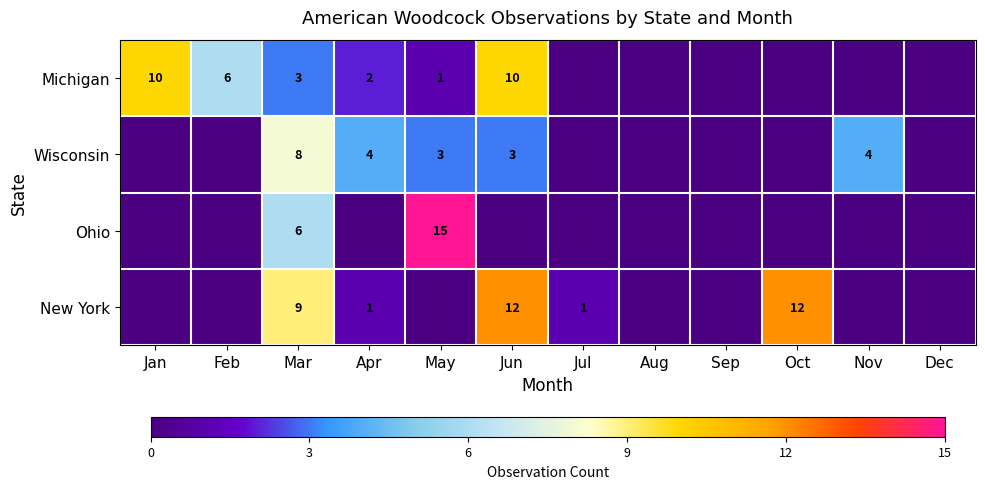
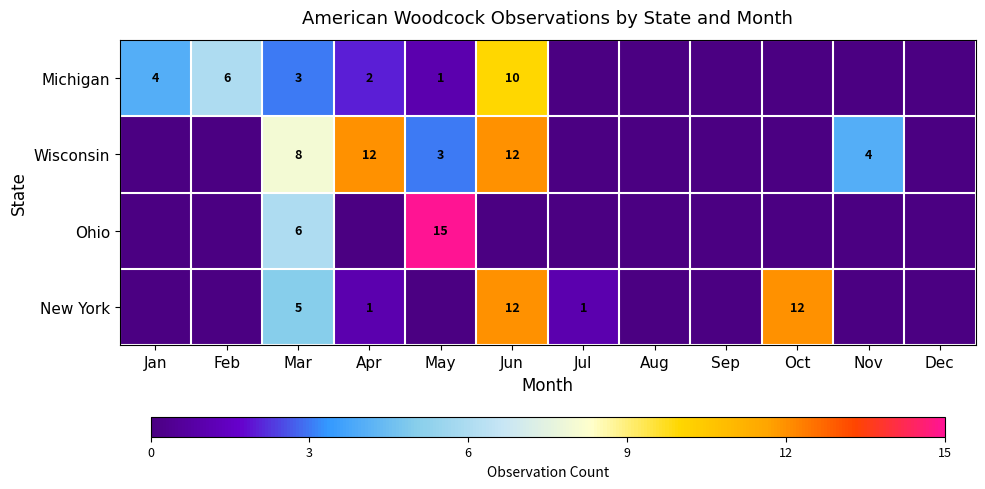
Michigan, Jan: 10 -> 4
Wisconsin, Apr: 4 -> 12
Wisconsin, Jun: 3 -> 12
New York, Mar: 9 -> 5
